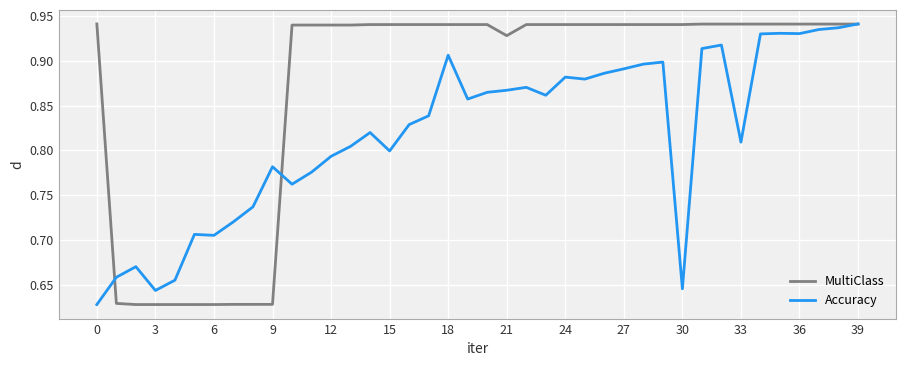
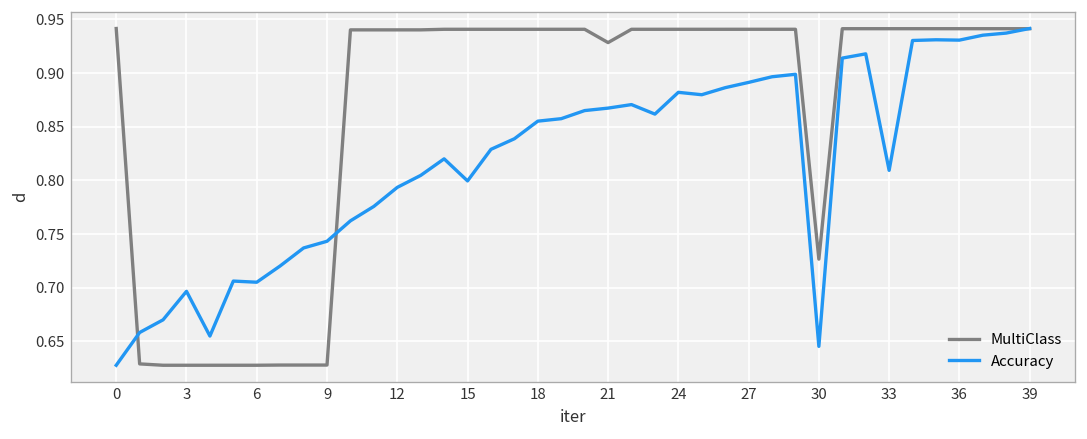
Accuracy, 3: 0.64 -> 0.70
Accuracy, 9: 0.78 -> 0.74
Accuracy, 18: 0.91 -> 0.85
MultiClass, 30: 0.94 -> 0.73
